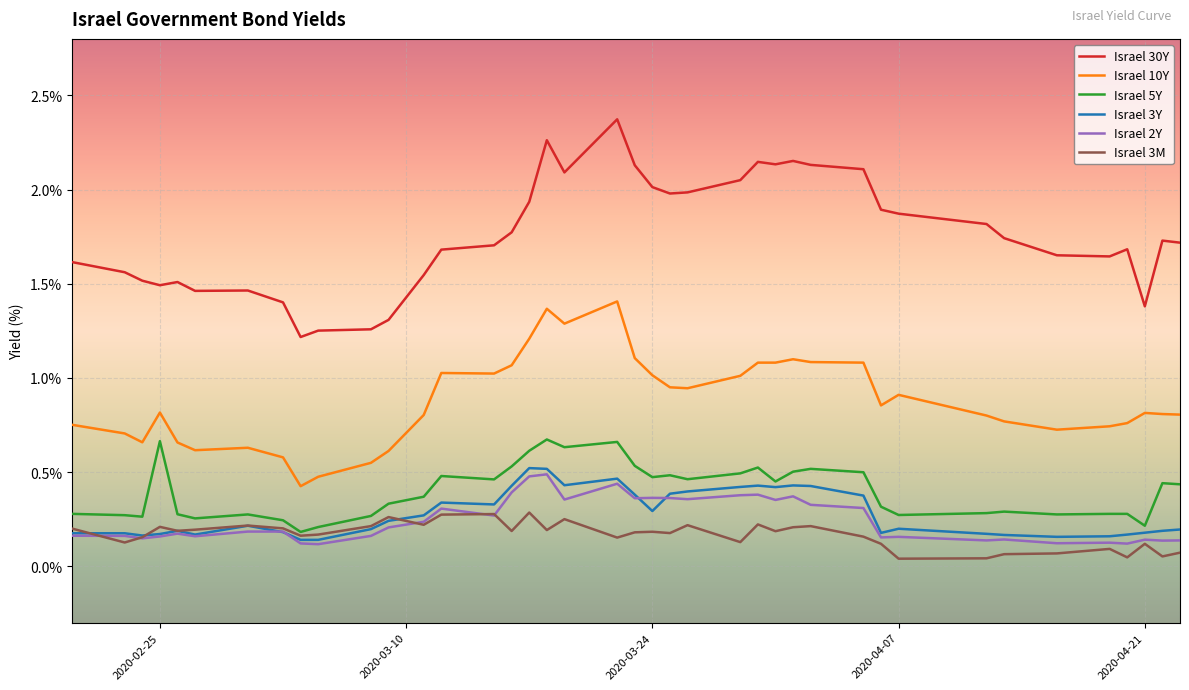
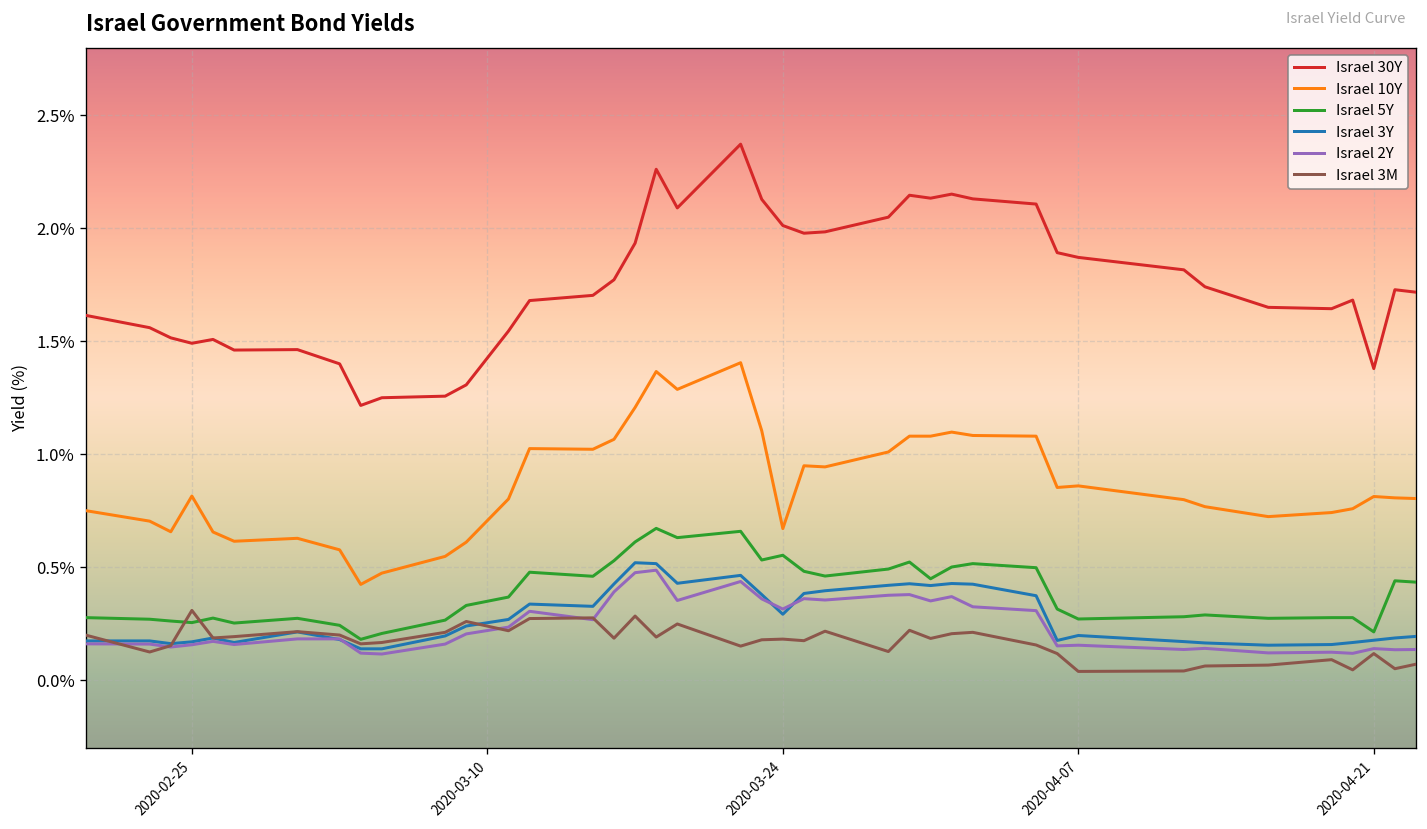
Israel 5Y, 2020-02-25: 0.66% -> 0.26%
Israel 3M, 2020-02-25: 0.21% -> 0.31%
Israel 10Y, 2020-03-24: 1.01% -> 0.67%
Israel 5Y, 2020-03-24: 0.47% -> 0.55%
Israel 2Y, 2020-03-24: 0.36% -> 0.32%
Israel 10Y, 2020-04-07: 0.91% -> 0.86%
